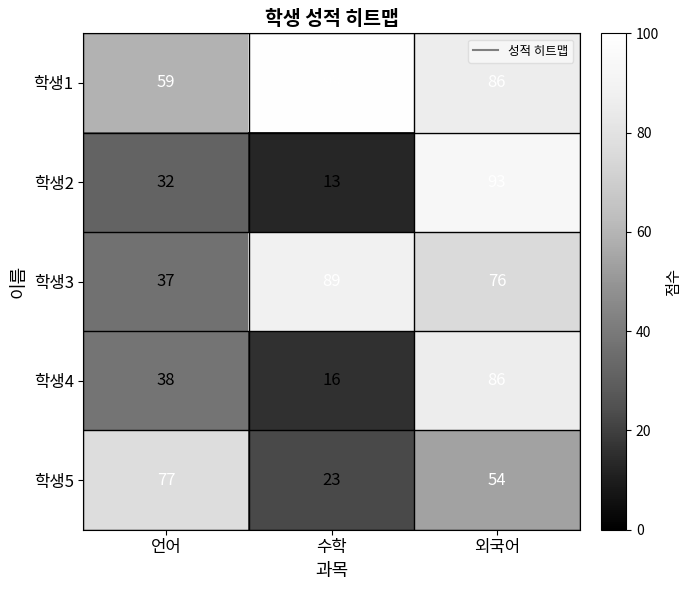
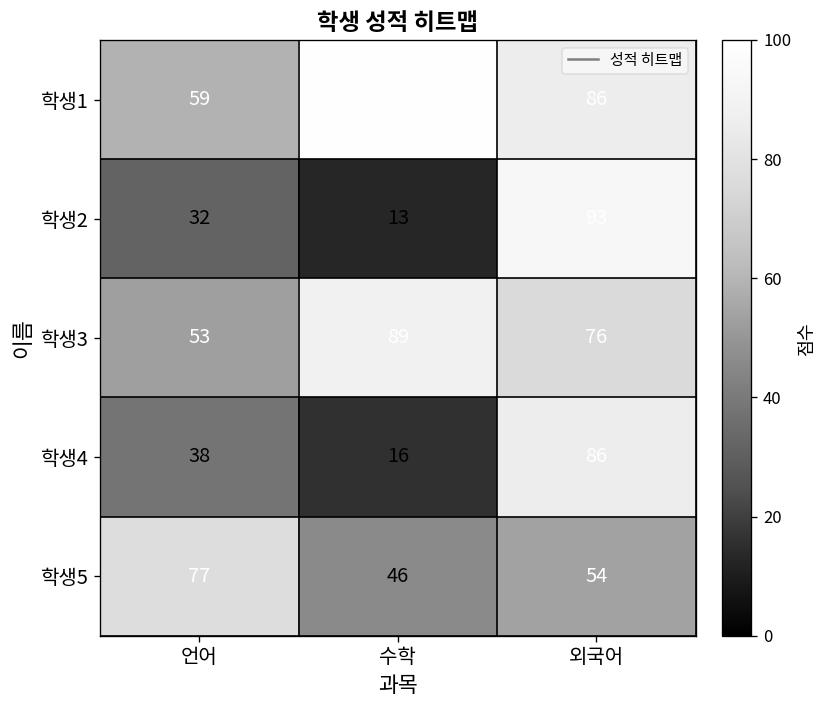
학생3, 언어: 37 -> 53
학생5, 수학: 23 -> 46
